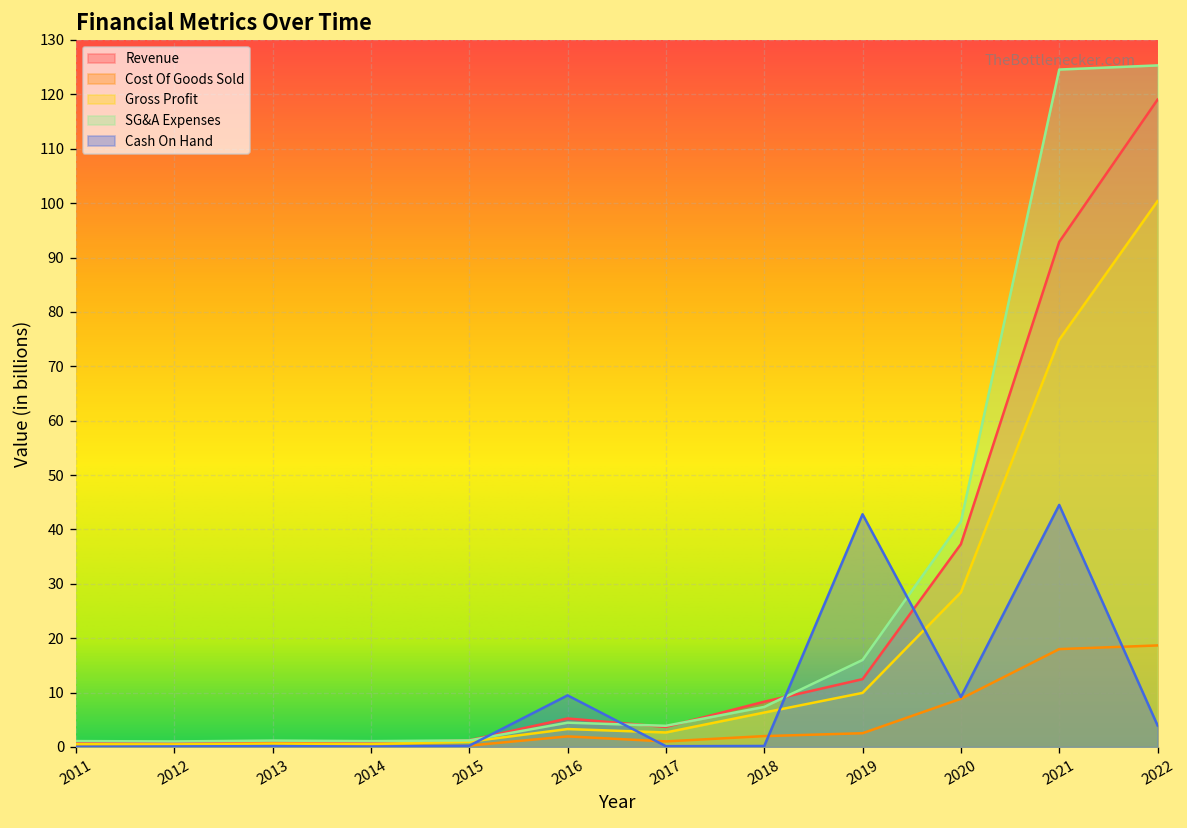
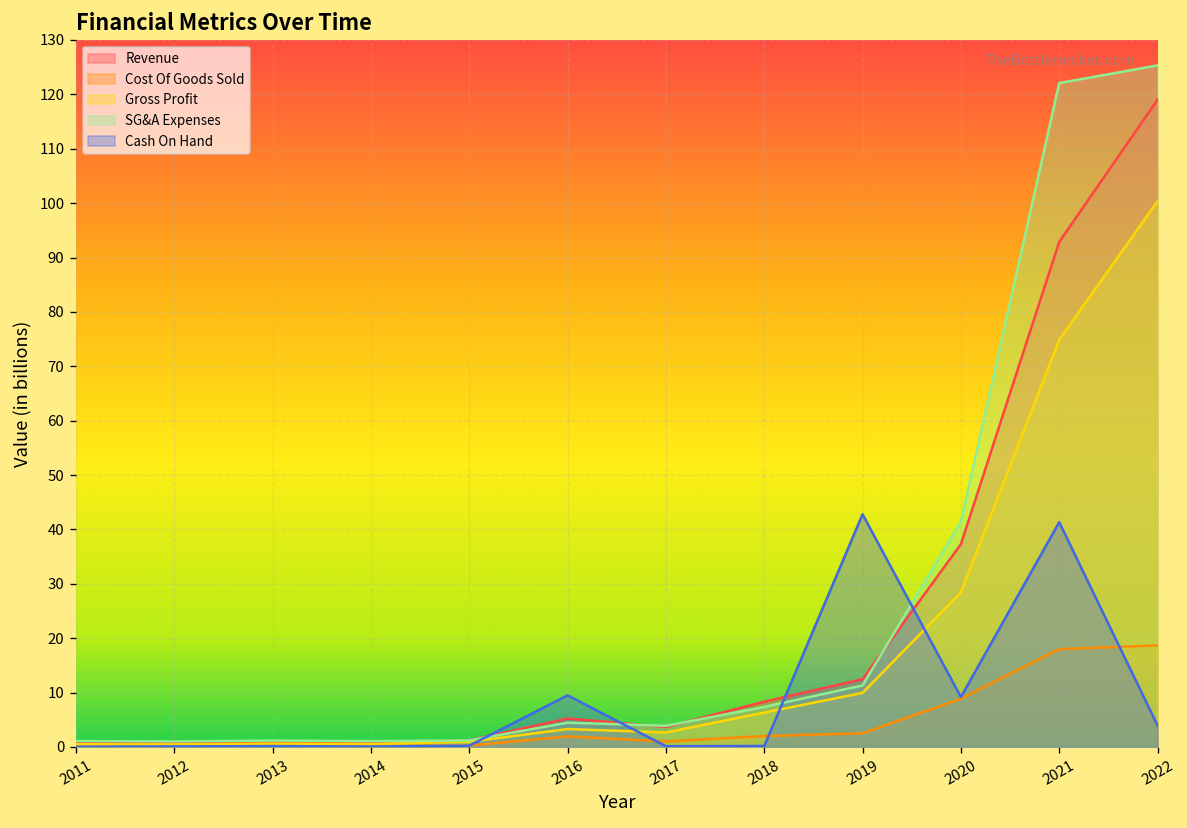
SG&A Expenses, 2019: 16 -> 11
SG&A Expenses, 2021: 125 -> 122
Cash On Hand, 2021: 45 -> 41
